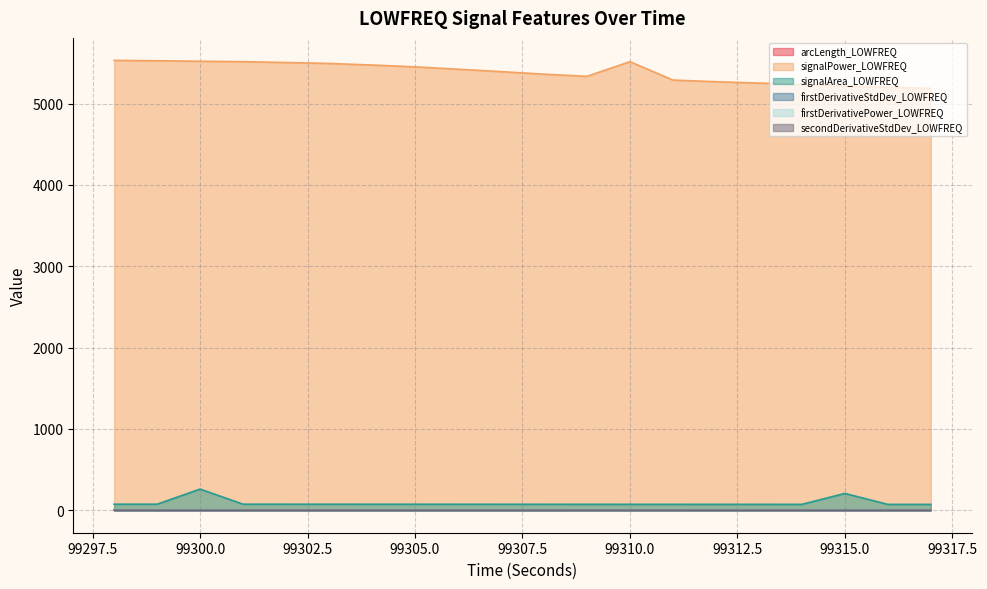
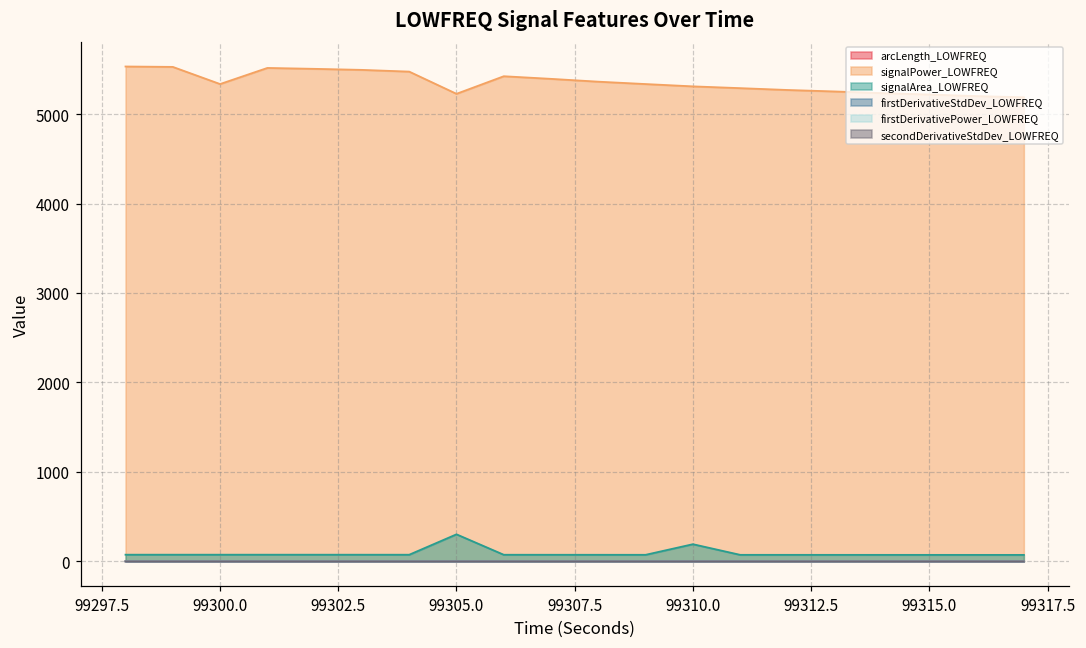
signalPower_LOWFREQ, 99300.0: 5500 -> 5300
signalArea_LOWFREQ, 99300.0: 300 -> 100
signalPower_LOWFREQ, 99305.0: 5500 -> 5200
signalArea_LOWFREQ, 99305.0: 100 -> 300
signalPower_LOWFREQ, 99310.0: 5500 -> 5300
signalArea_LOWFREQ, 99310.0: 100 -> 200
signalArea_LOWFREQ, 99315.0: 200 -> 100
